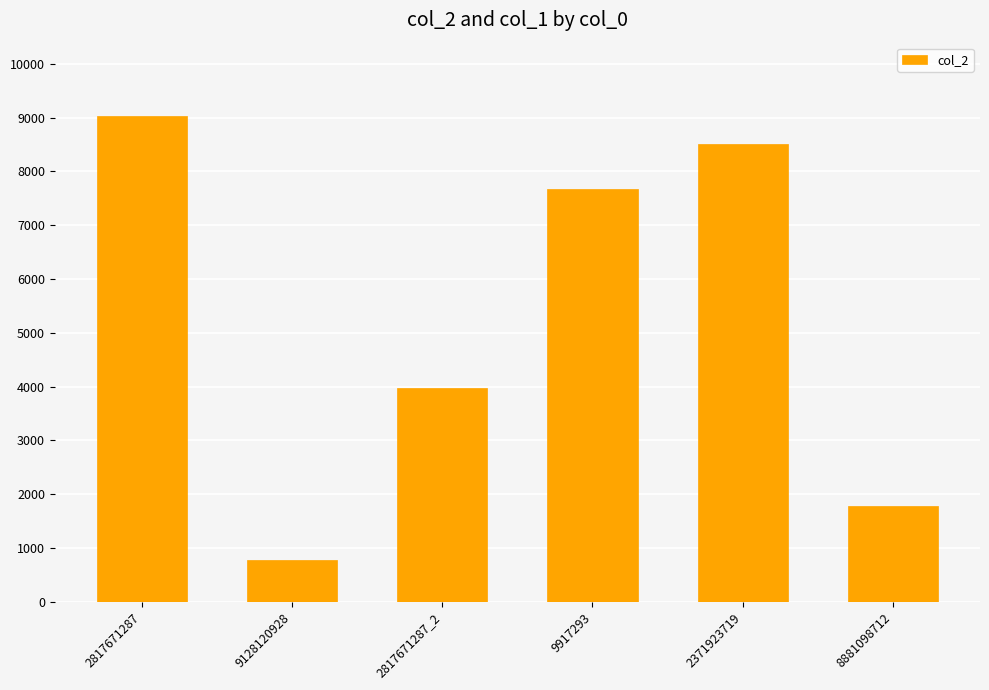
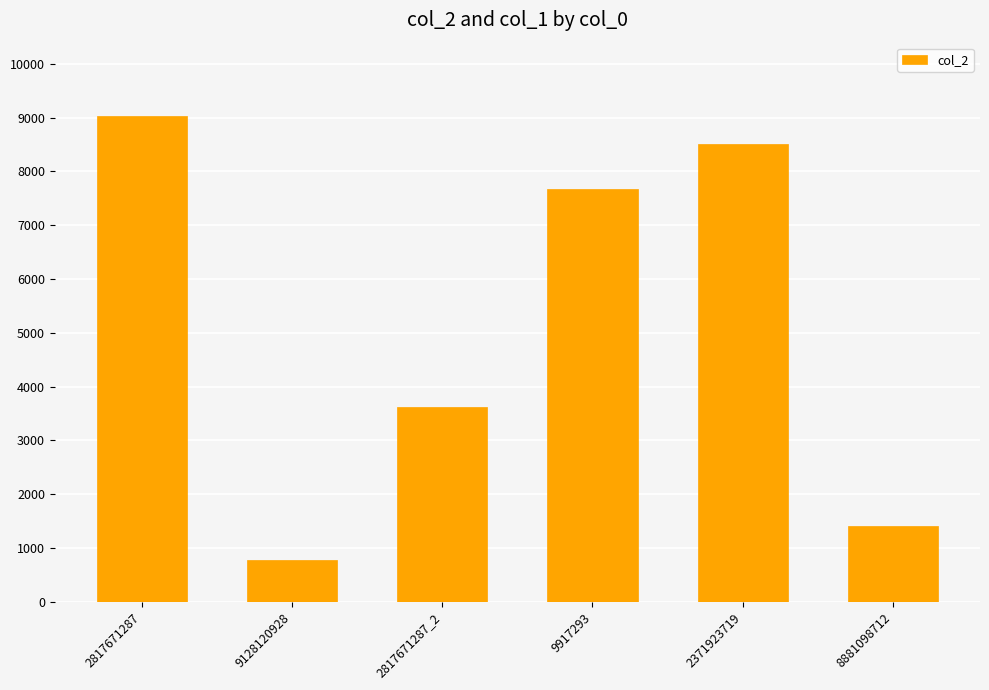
2817671287_2: 4000 -> 3600
8881098712: 1800 -> 1400
